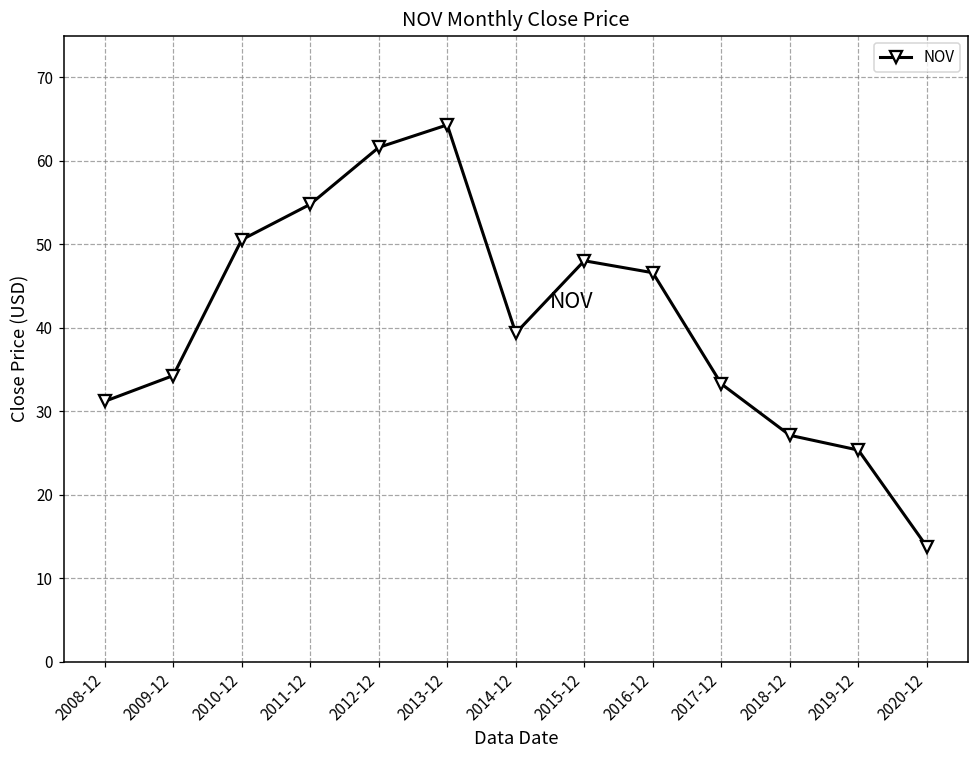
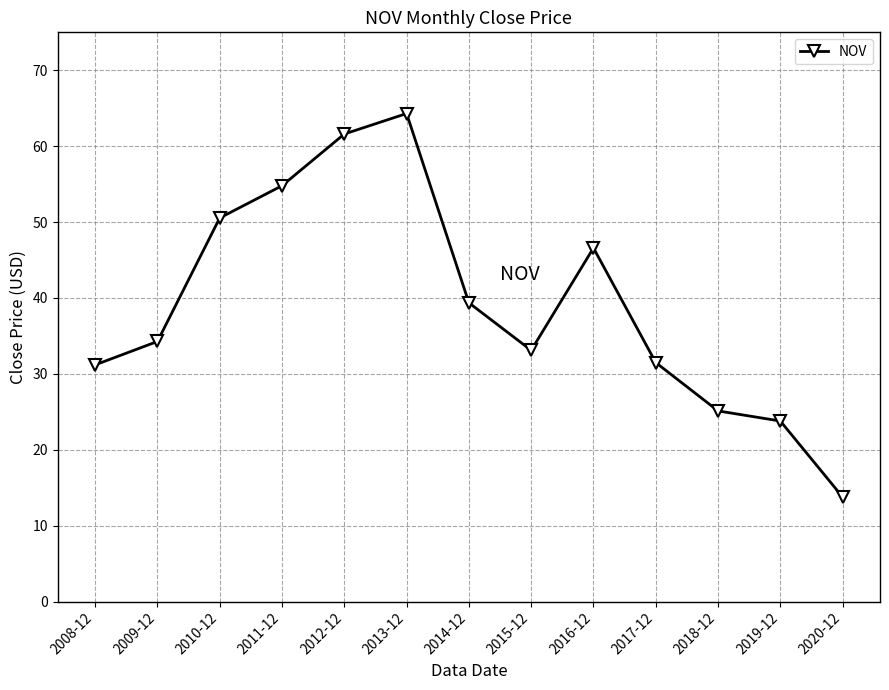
2015-12: 48 -> 33
2017-12: 33 -> 31
2018-12: 27 -> 25
2019-12: 25 -> 24
